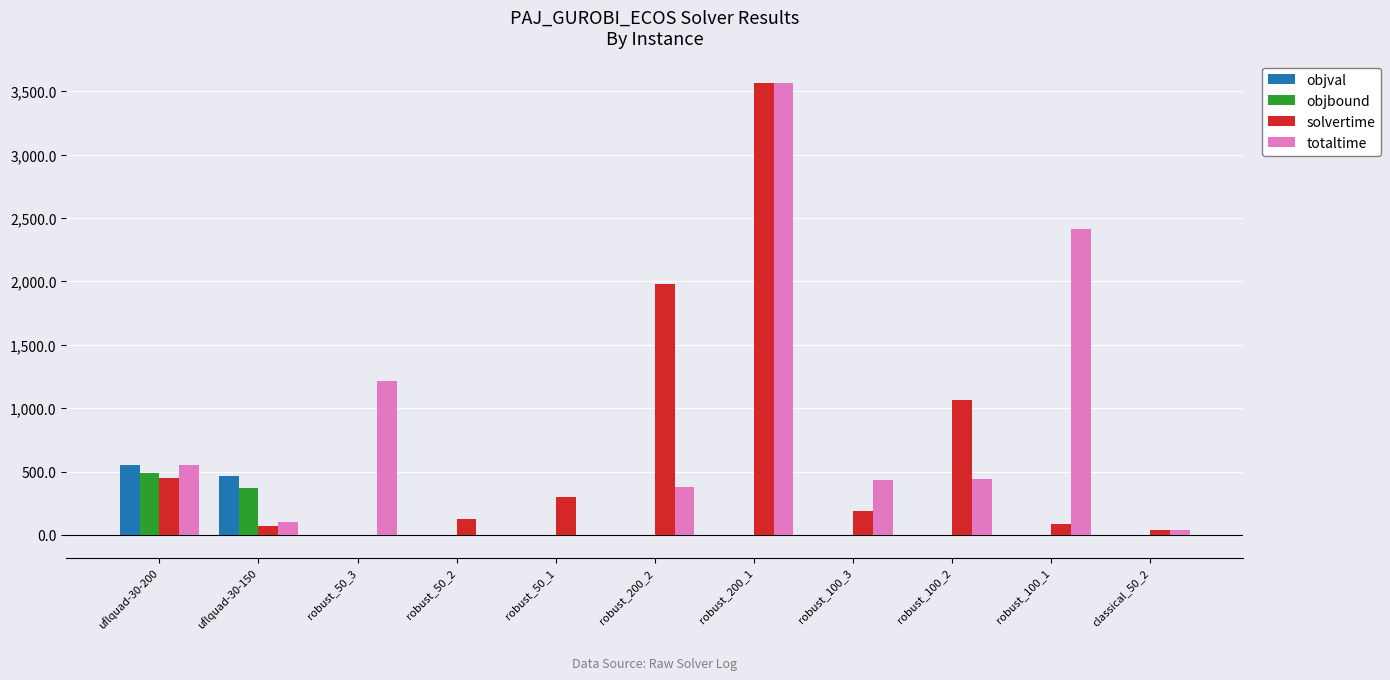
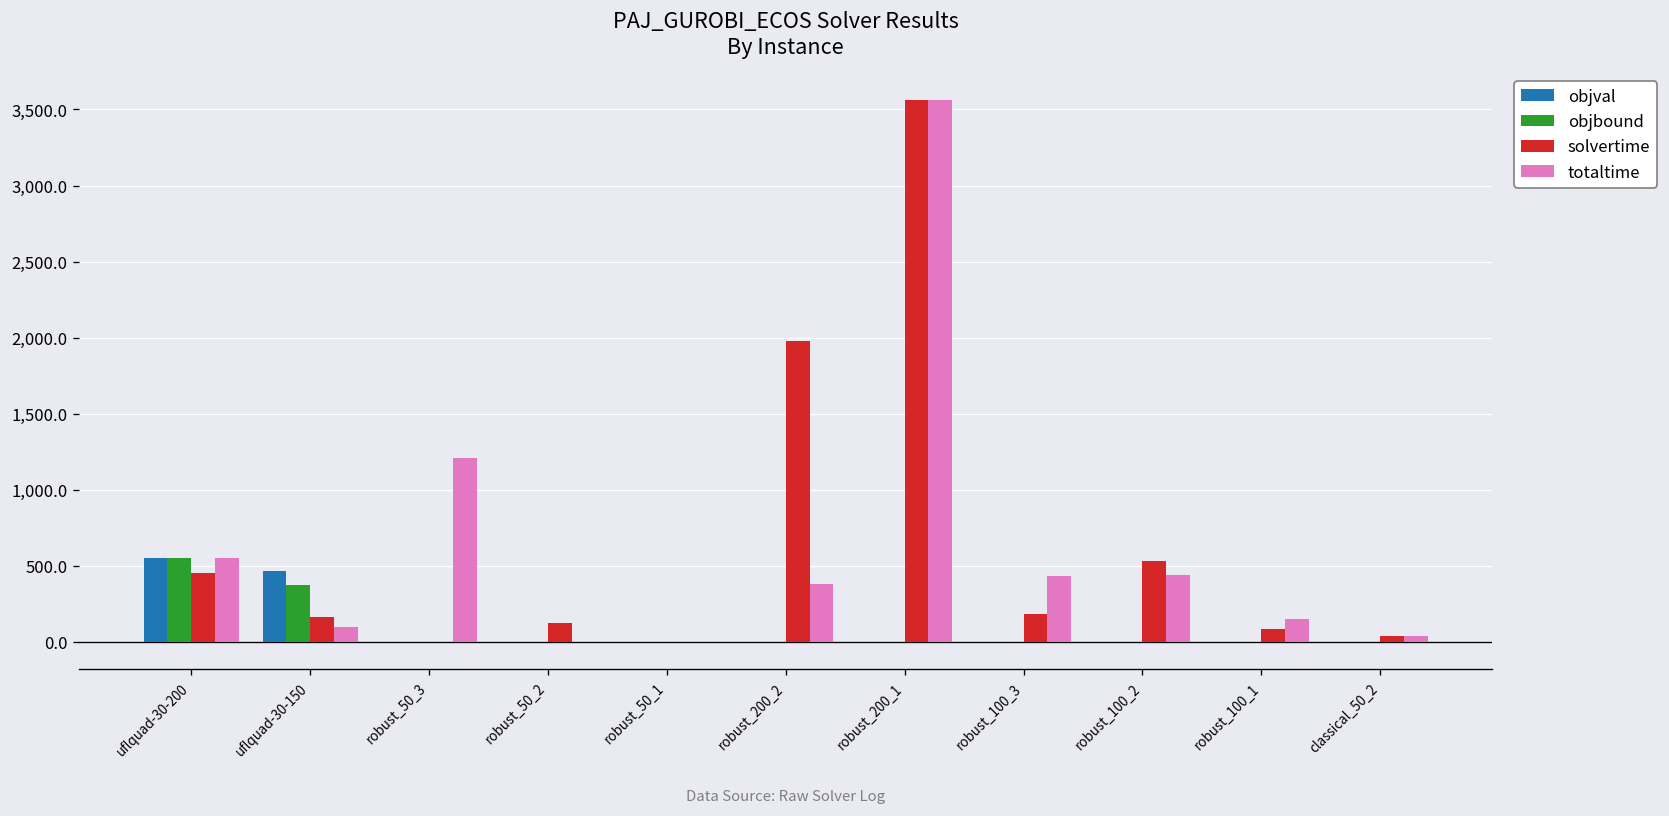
objbound, uflquad-30-200: 490 -> 550
solvertime, uflquad-30-150: 70 -> 170
solvertime, robust_50_1: 300 -> 0
solvertime, robust_100_2: 1,060 -> 530
totaltime, robust_100_1: 2,410 -> 150
